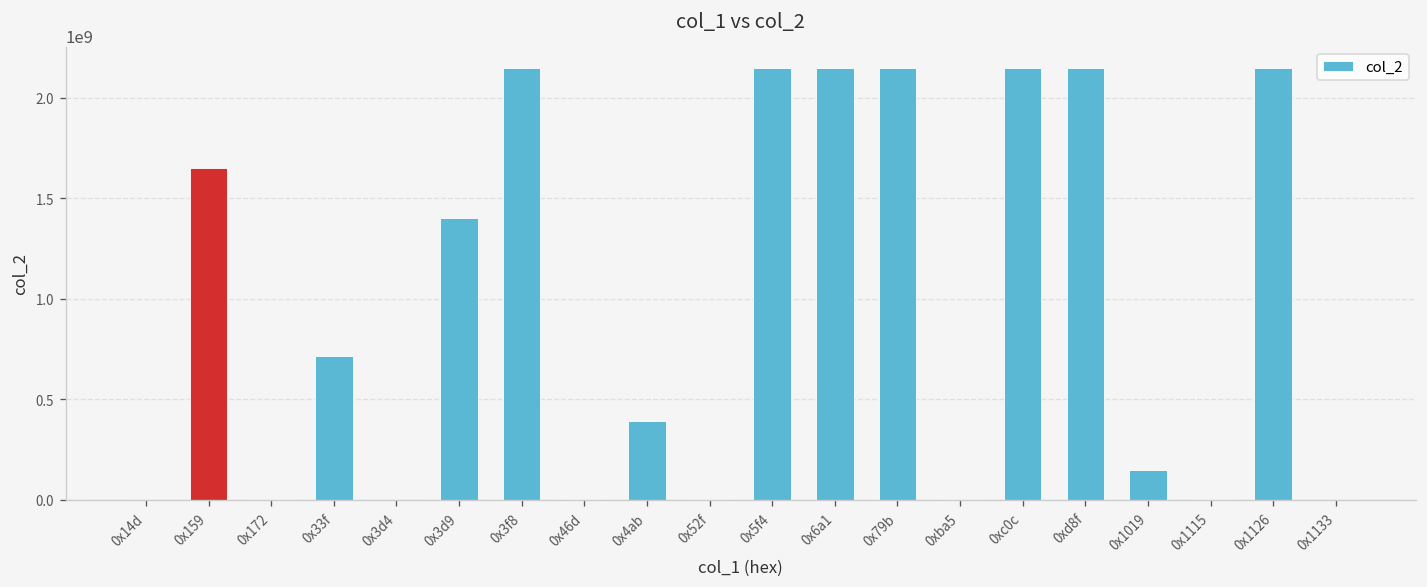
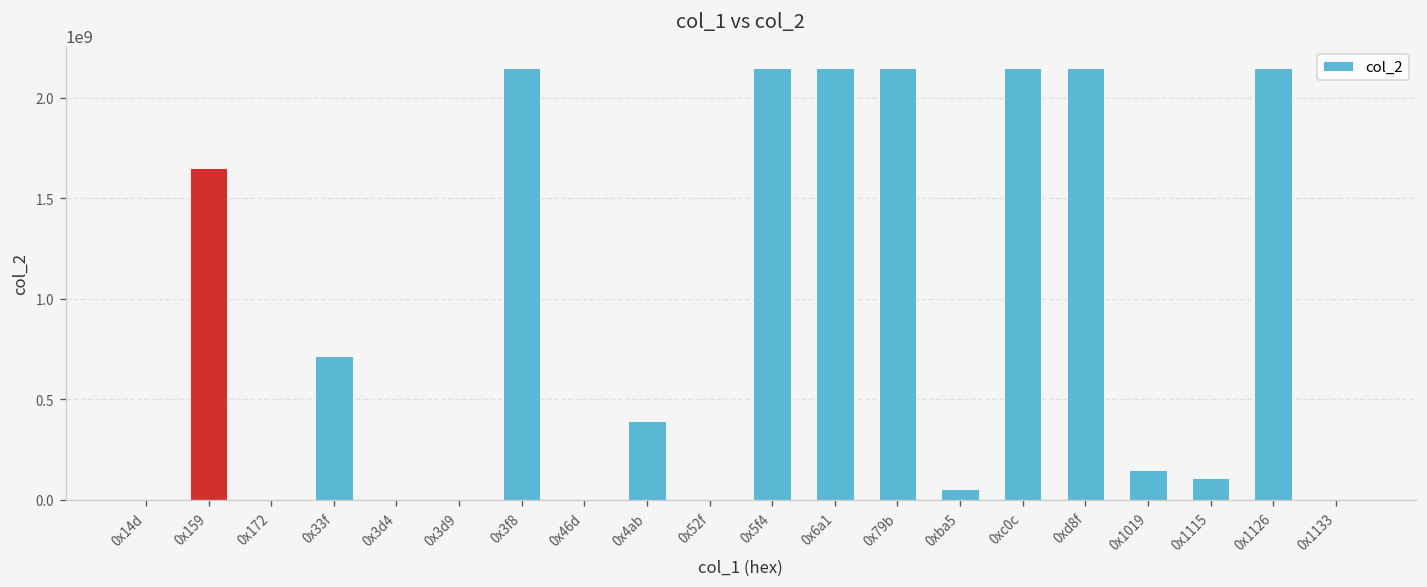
0x3d9: 1400000000 -> 0
0xba5: 0 -> 50000000
0x1115: 0 -> 110000000
